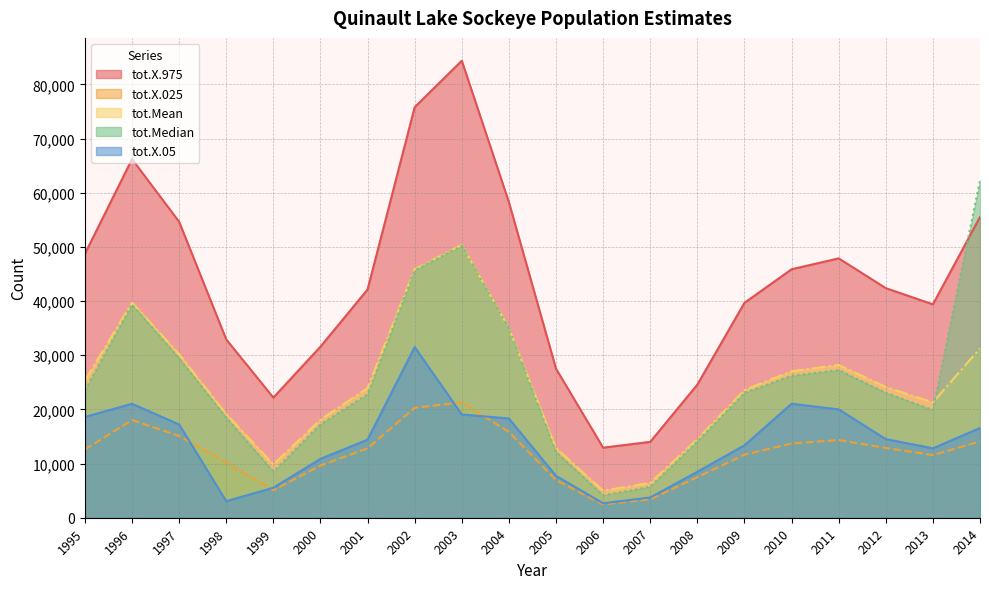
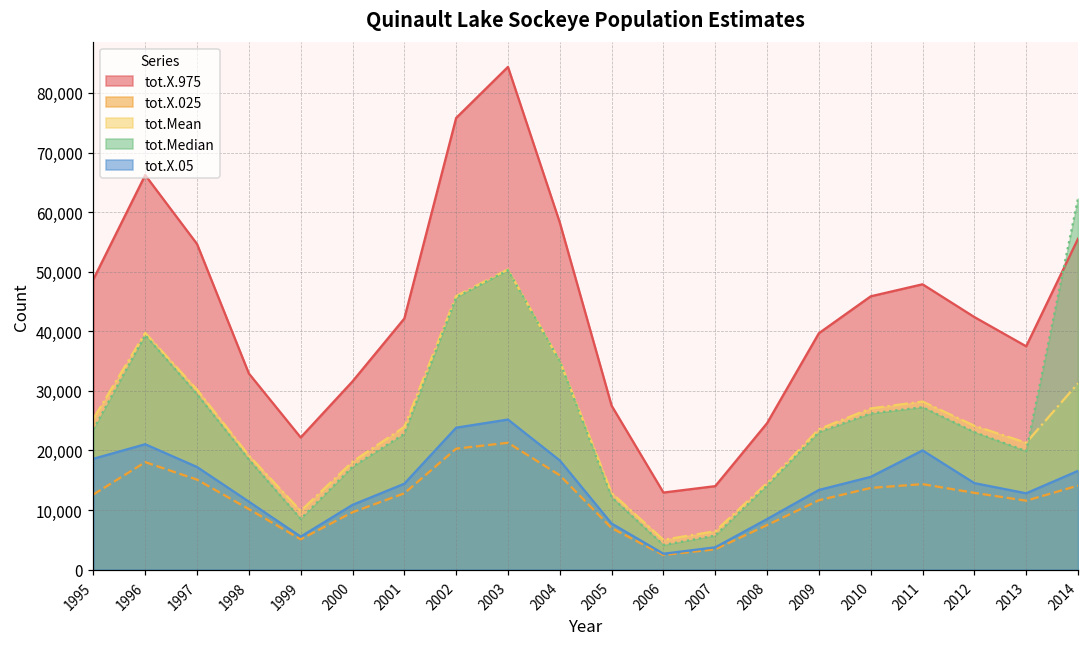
tot.X.05, 1998: 3,000 -> 11,000
tot.X.05, 2002: 32,000 -> 24,000
tot.X.05, 2003: 19,000 -> 25,000
tot.X.05, 2010: 21,000 -> 16,000
tot.X.975, 2013: 39,000 -> 37,000
